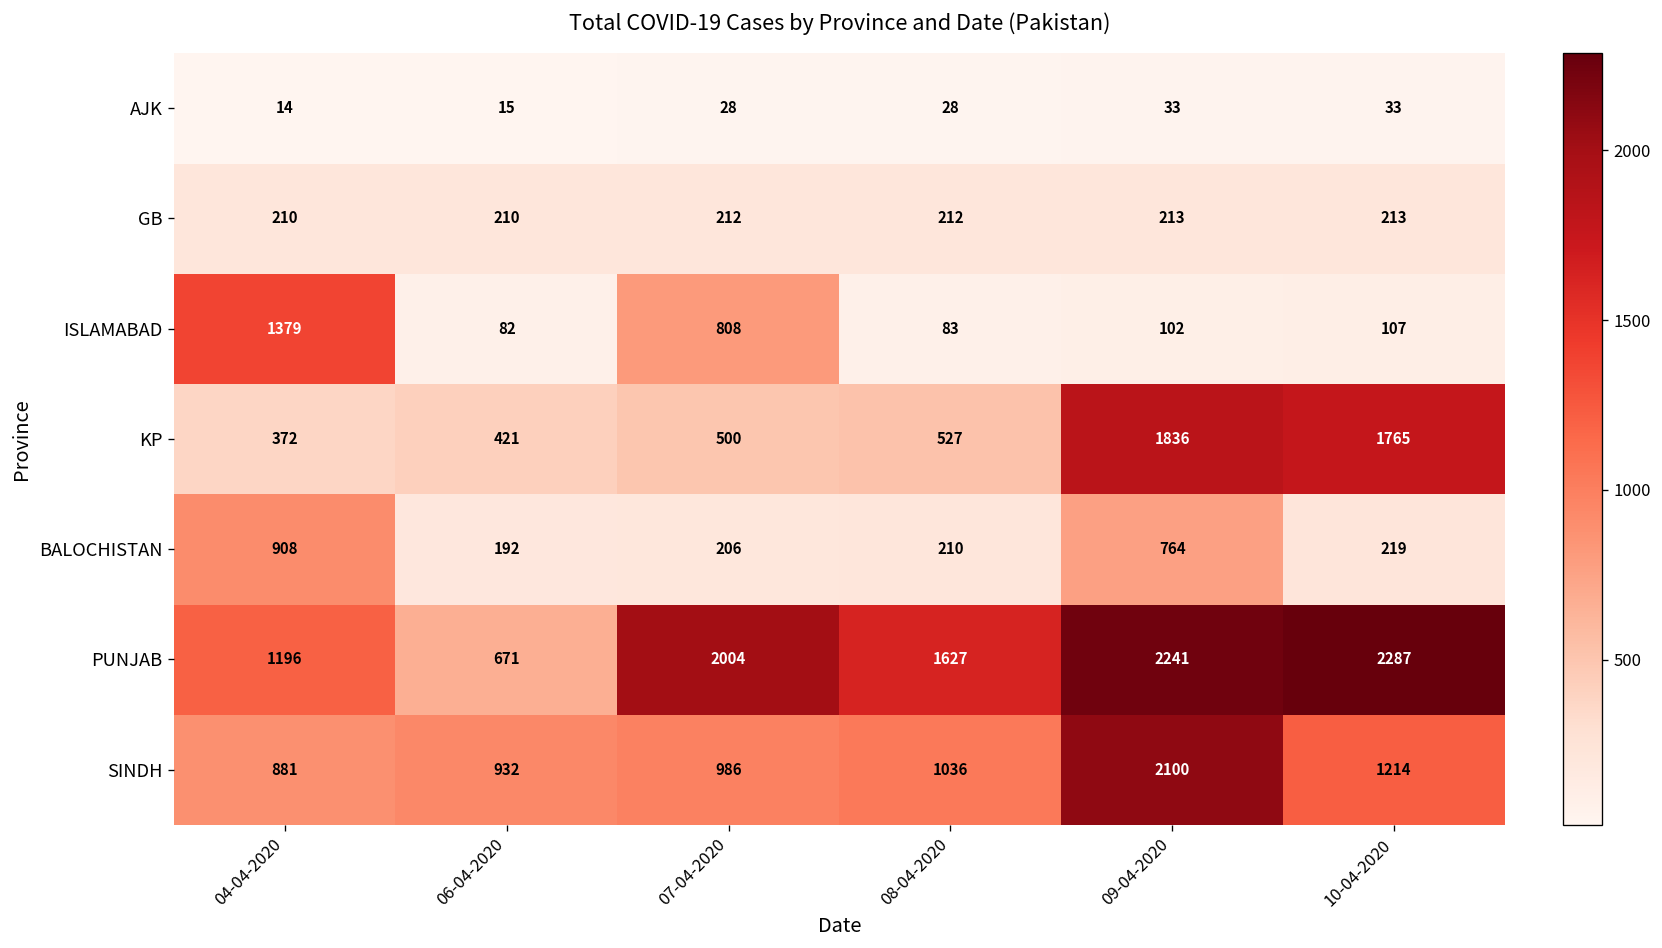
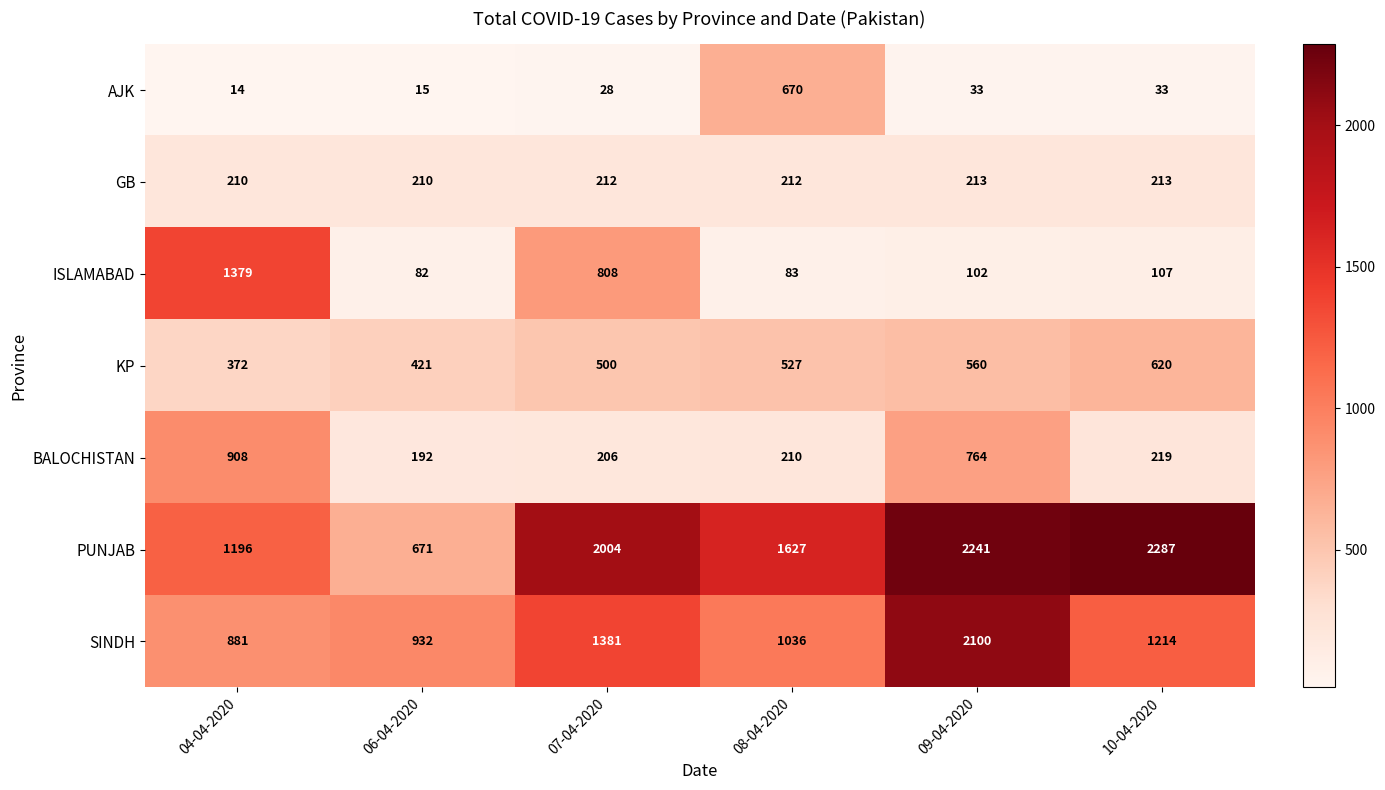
AJK, 08-04-2020: 28 -> 670
KP, 09-04-2020: 1836 -> 560
KP, 10-04-2020: 1765 -> 620
SINDH, 07-04-2020: 986 -> 1381
